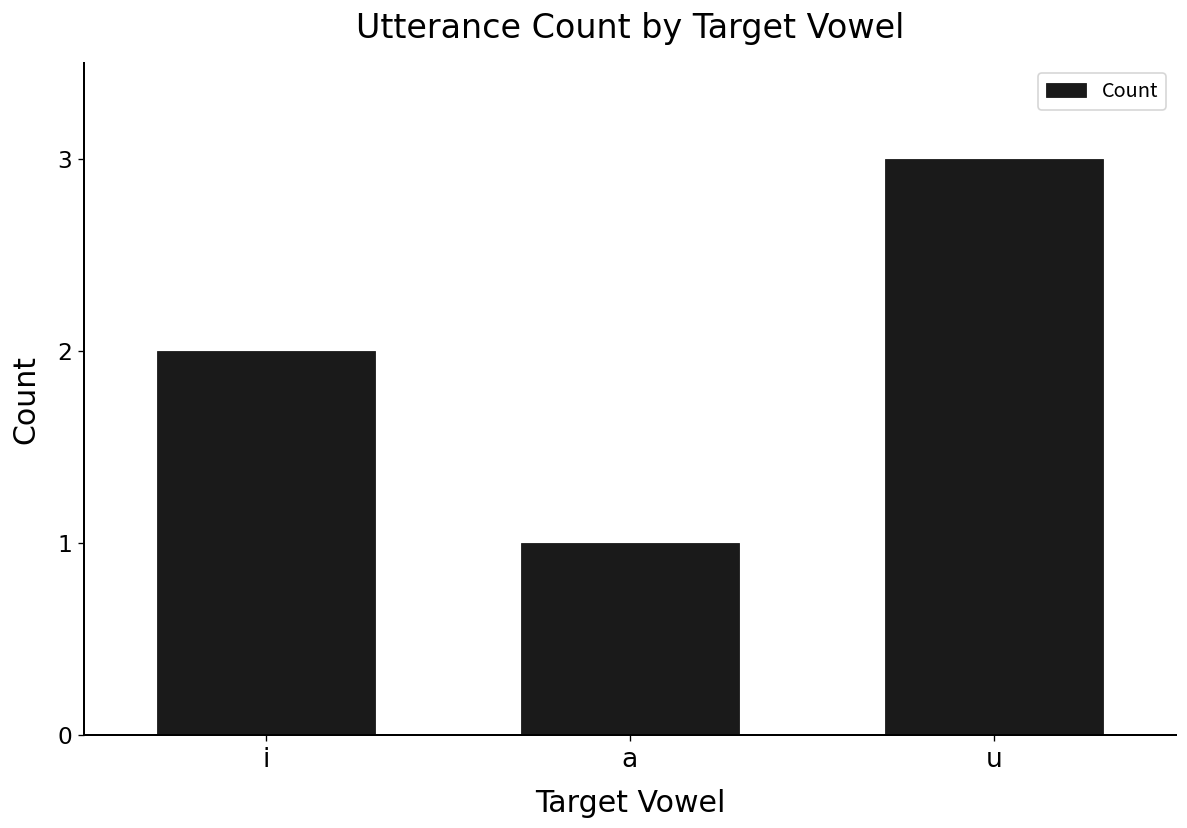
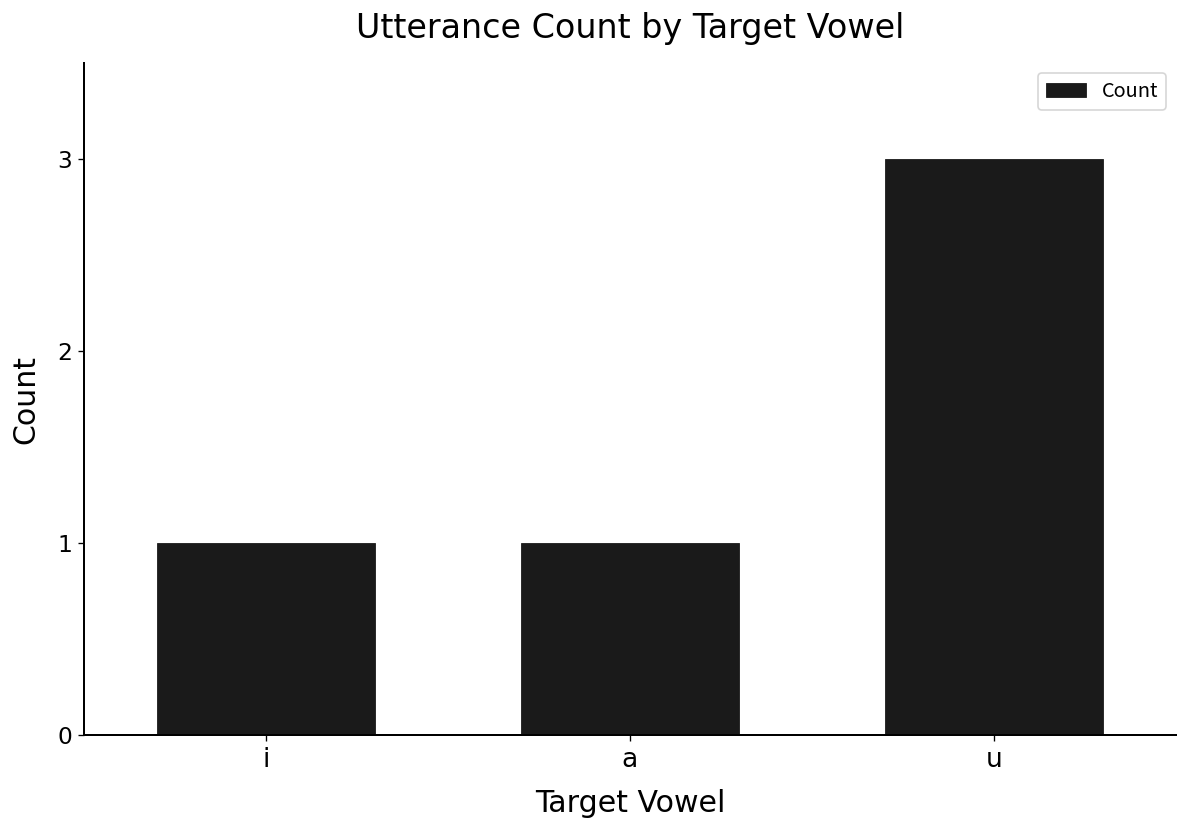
i: 2 -> 1
